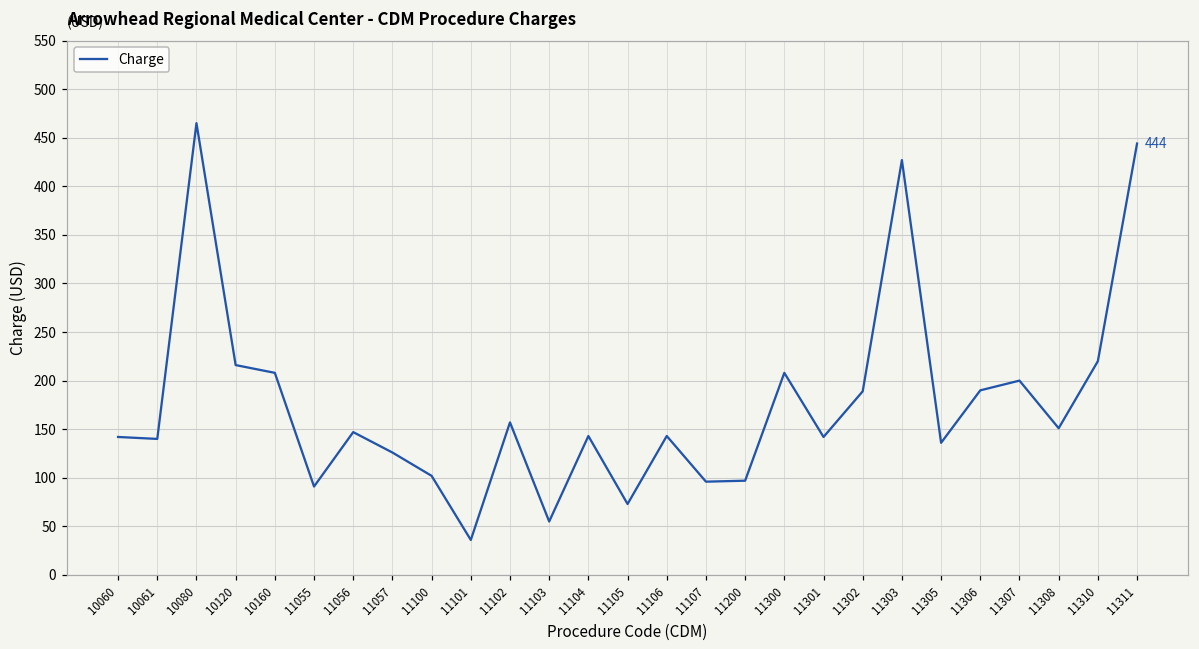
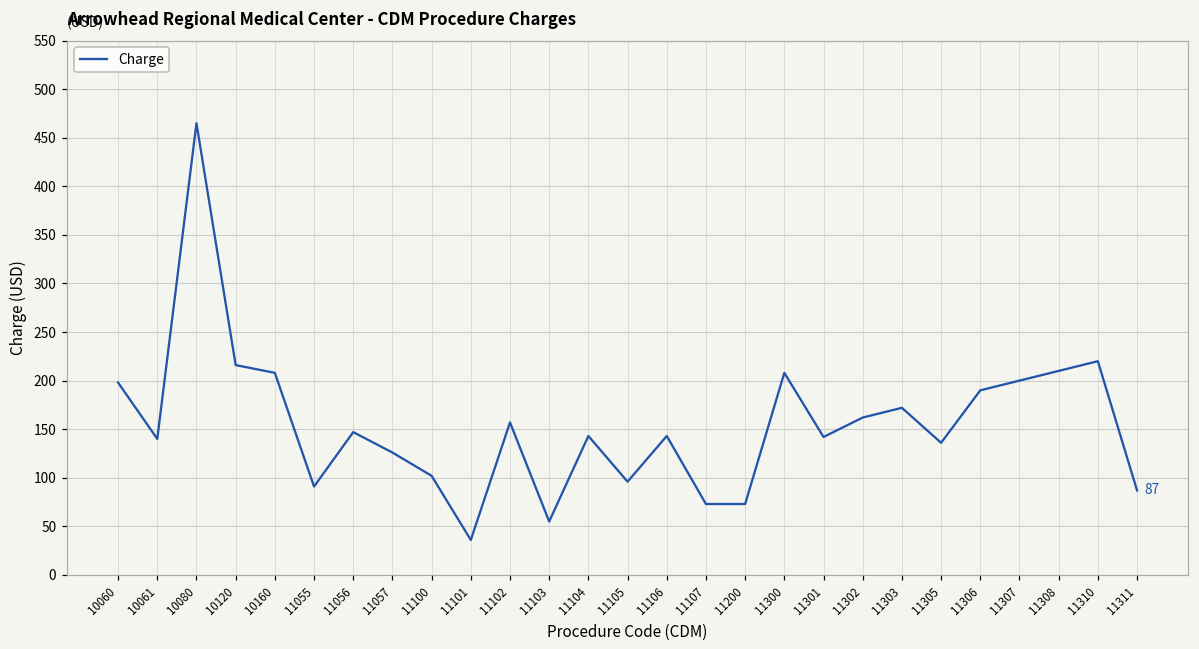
10060: 140 -> 200
11105: 70 -> 100
11107: 100 -> 70
11200: 100 -> 70
11302: 190 -> 160
11303: 430 -> 170
11308: 150 -> 210
11311: 444 -> 87
